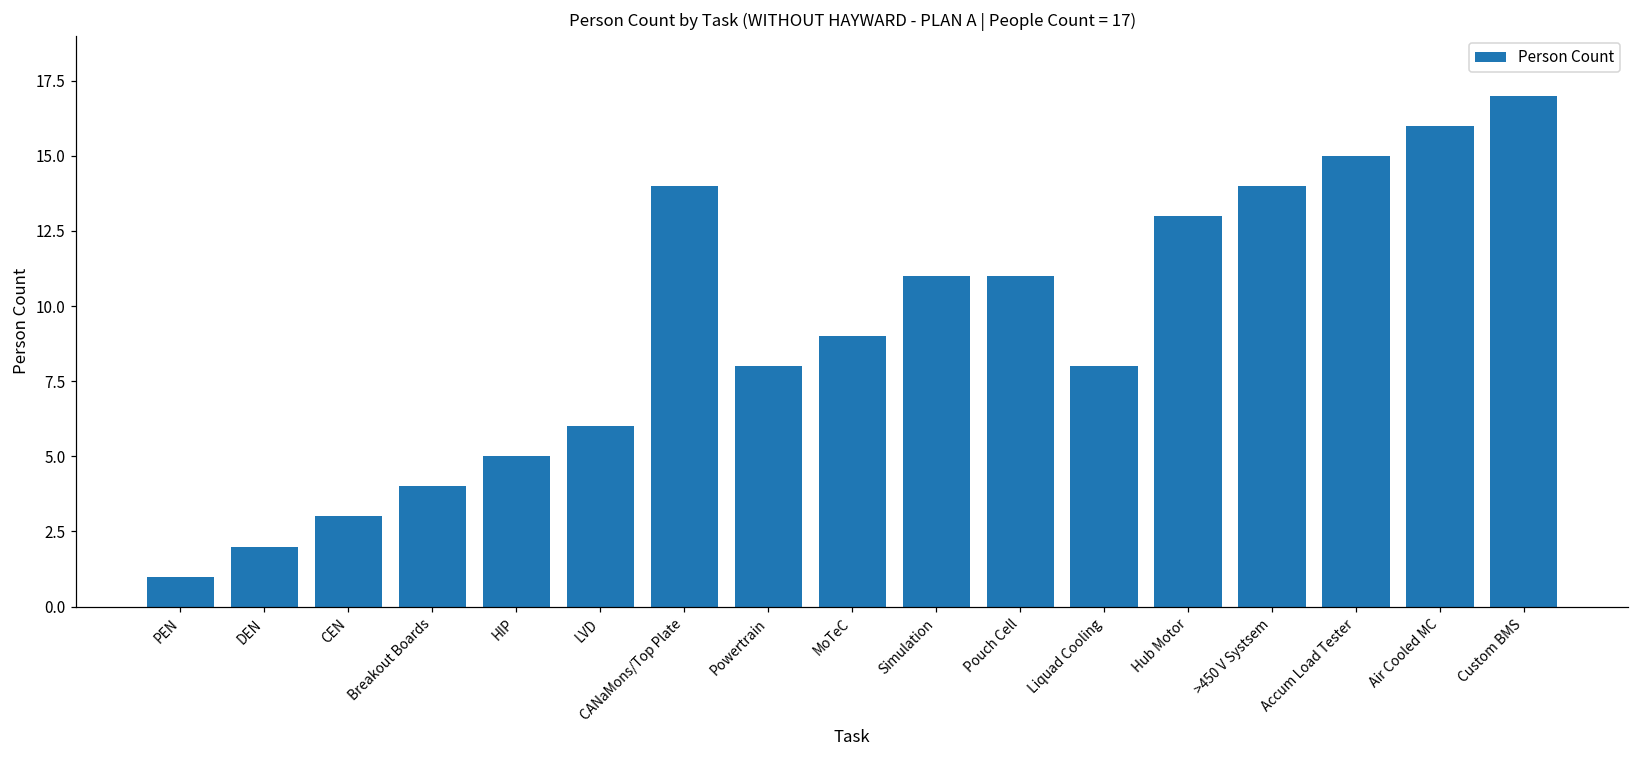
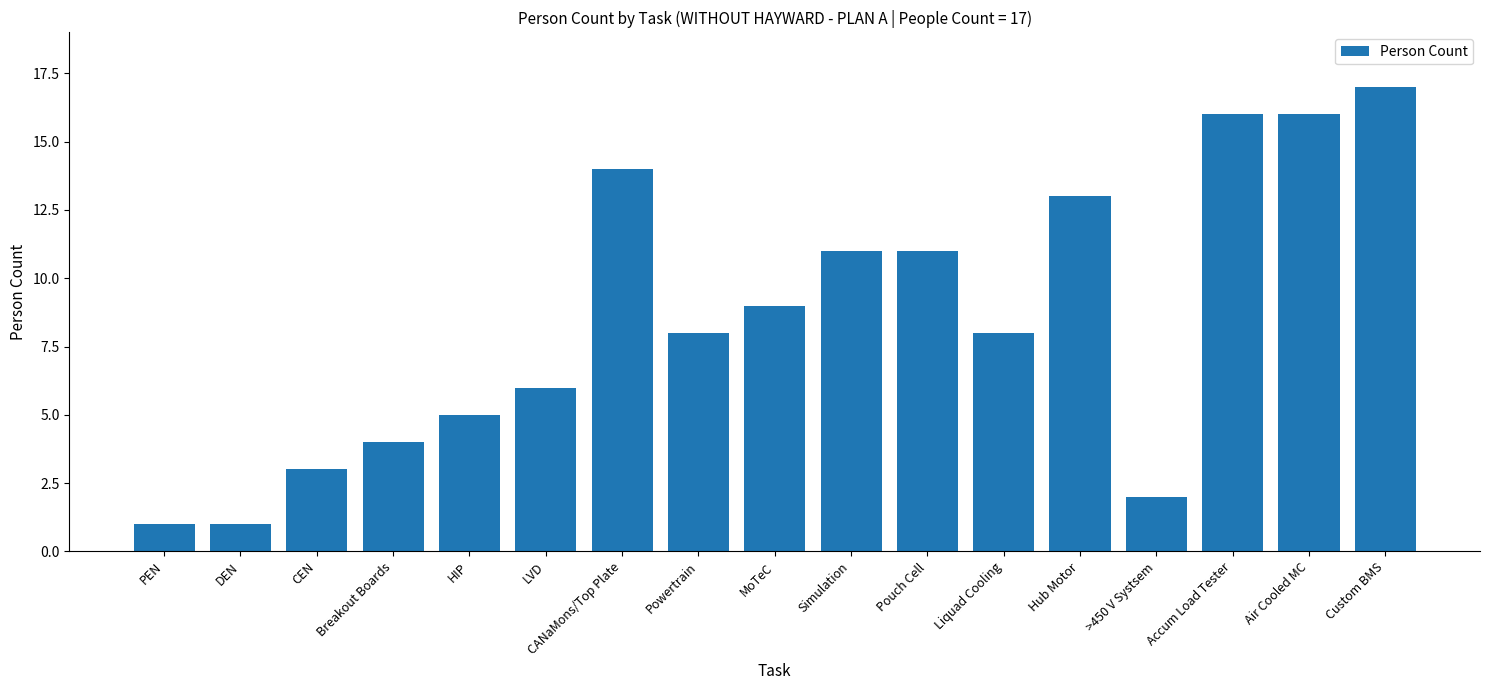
DEN: 2 -> 1
>450 V Systsem: 14 -> 2
Accum Load Tester: 15 -> 16
